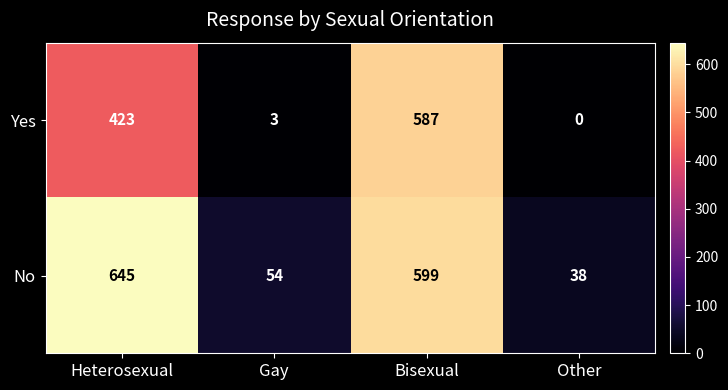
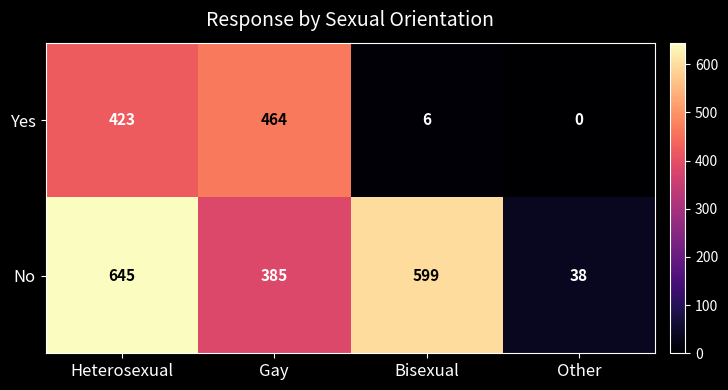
Yes, Gay: 3 -> 464
Yes, Bisexual: 587 -> 6
No, Gay: 54 -> 385
